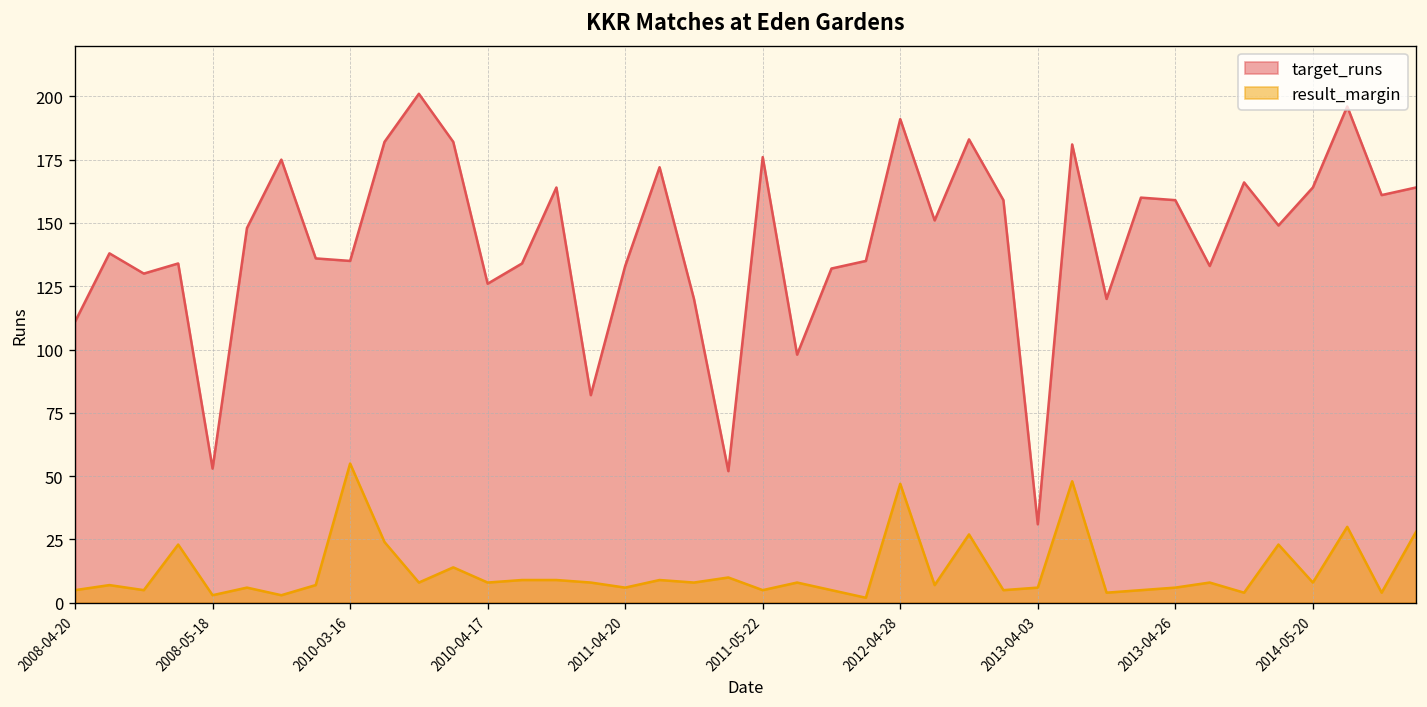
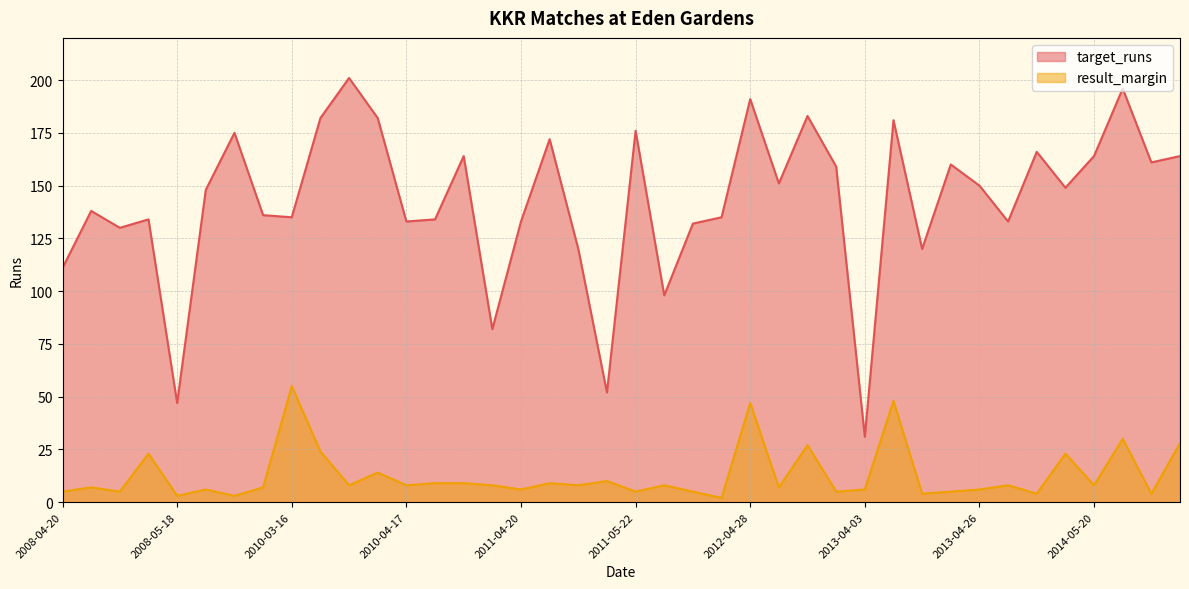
target_runs, 2008-05-18: 53 -> 47
target_runs, 2010-04-17: 126 -> 133
target_runs, 2013-04-26: 159 -> 150
